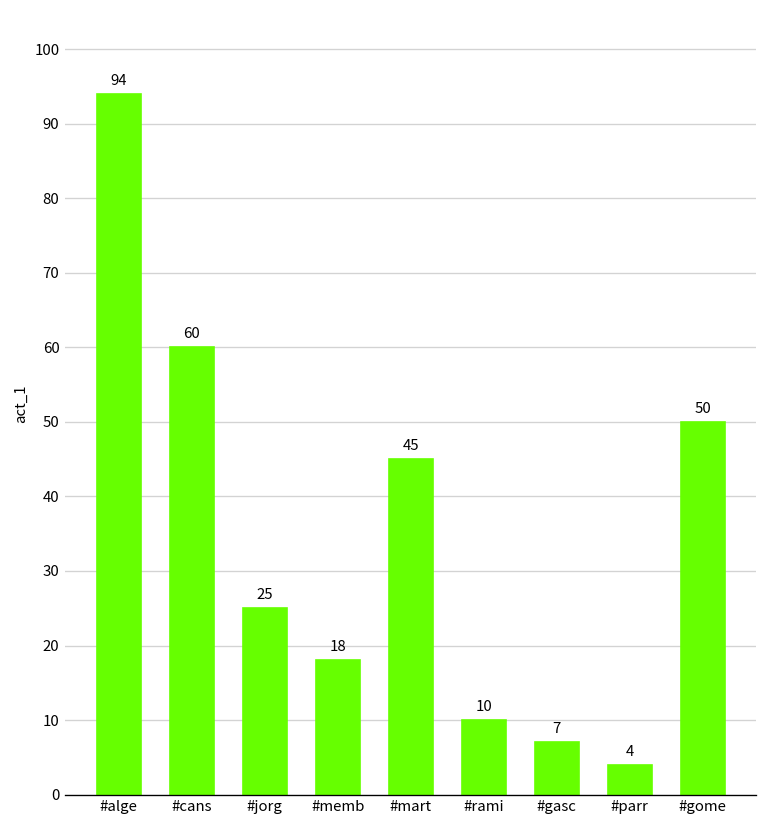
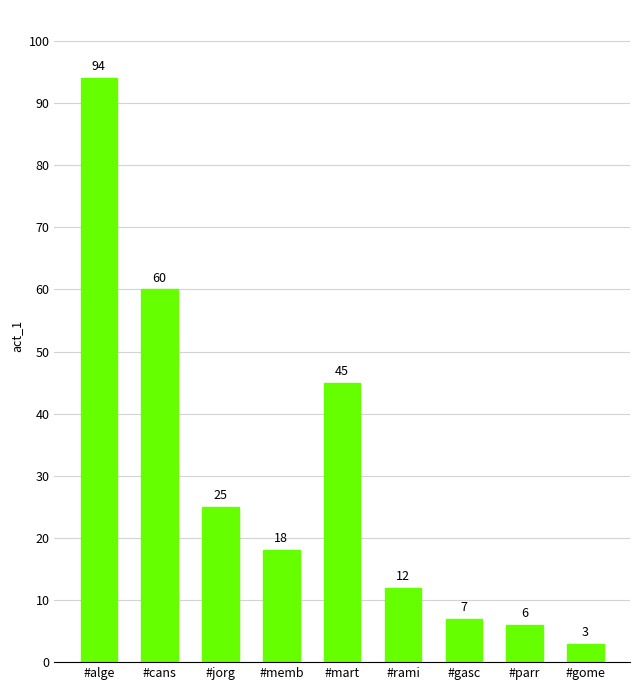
#rami: 10 -> 12
#parr: 4 -> 6
#gome: 50 -> 3
